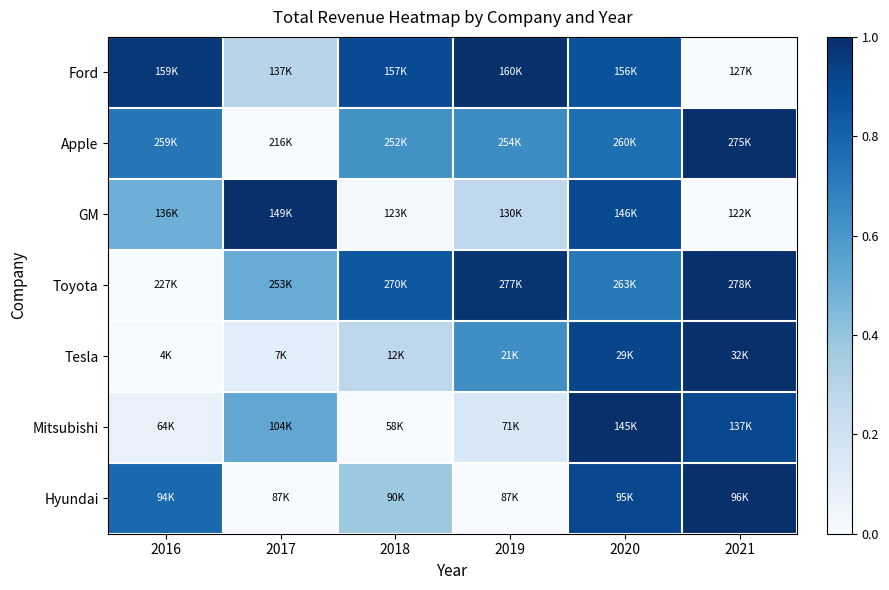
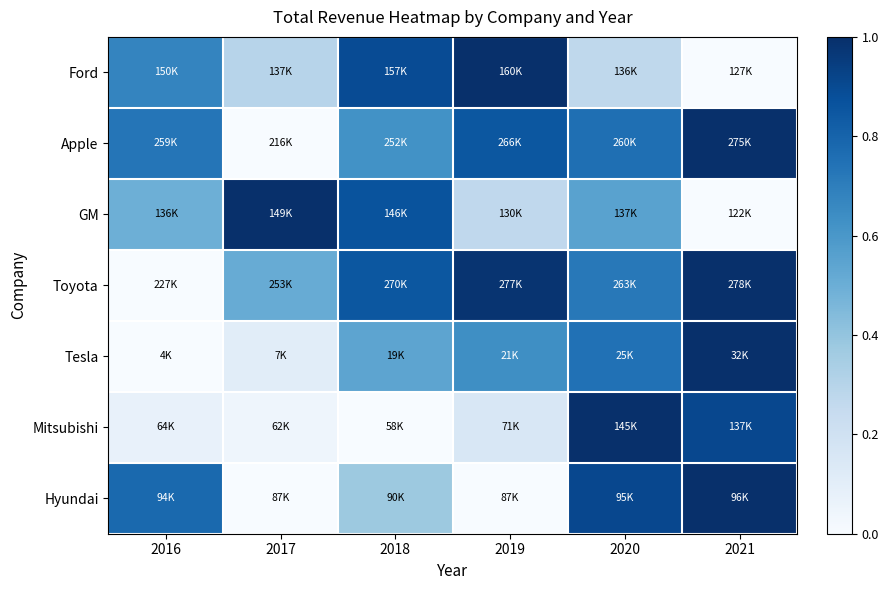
Ford, 2016: 159K -> 150K
Ford, 2020: 156K -> 136K
Apple, 2019: 254K -> 266K
GM, 2018: 123K -> 146K
GM, 2020: 146K -> 137K
Tesla, 2018: 12K -> 19K
Tesla, 2020: 29K -> 25K
Mitsubishi, 2017: 104K -> 62K
